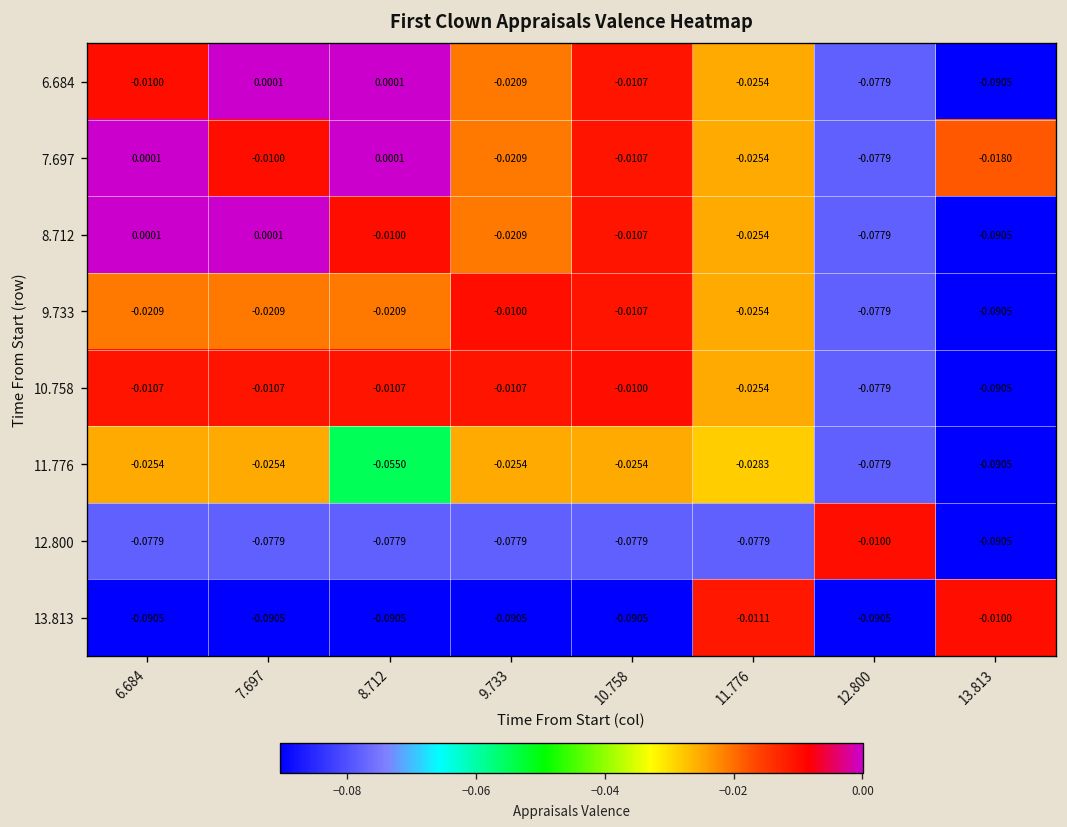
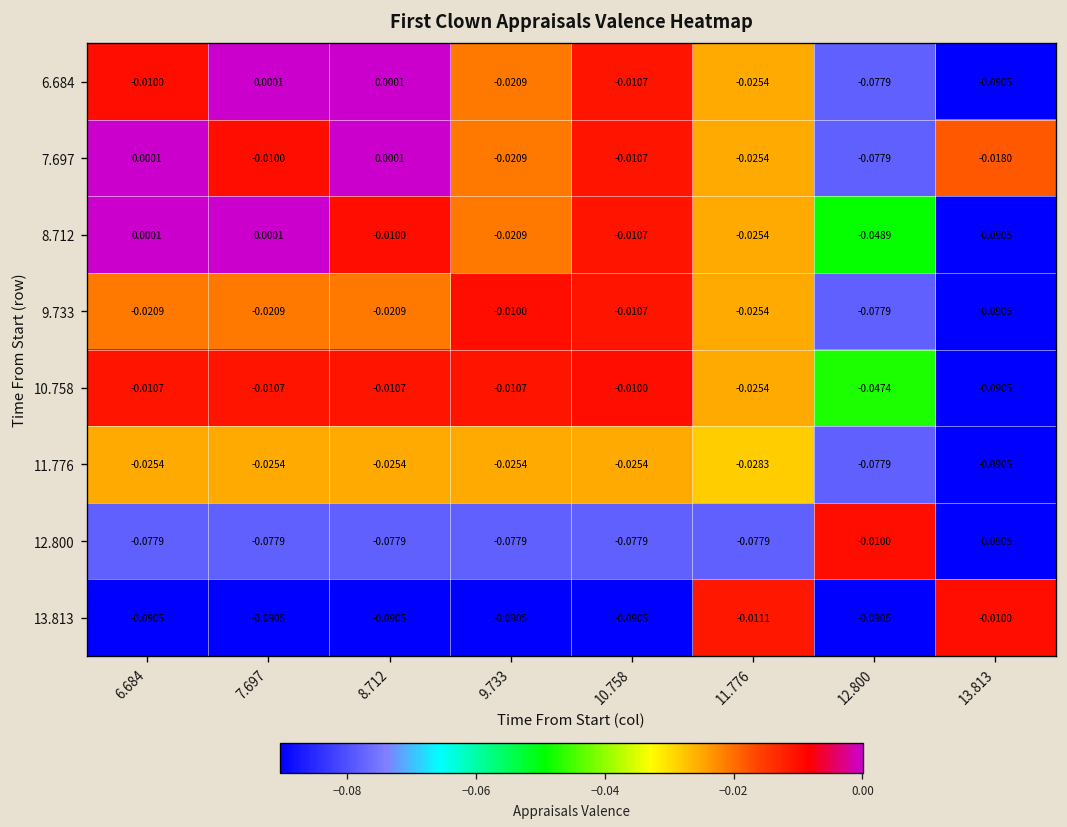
8.712, 12.800: -0.0779 -> -0.0489
10.758, 12.800: -0.0779 -> -0.0474
11.776, 8.712: -0.0550 -> -0.0254
